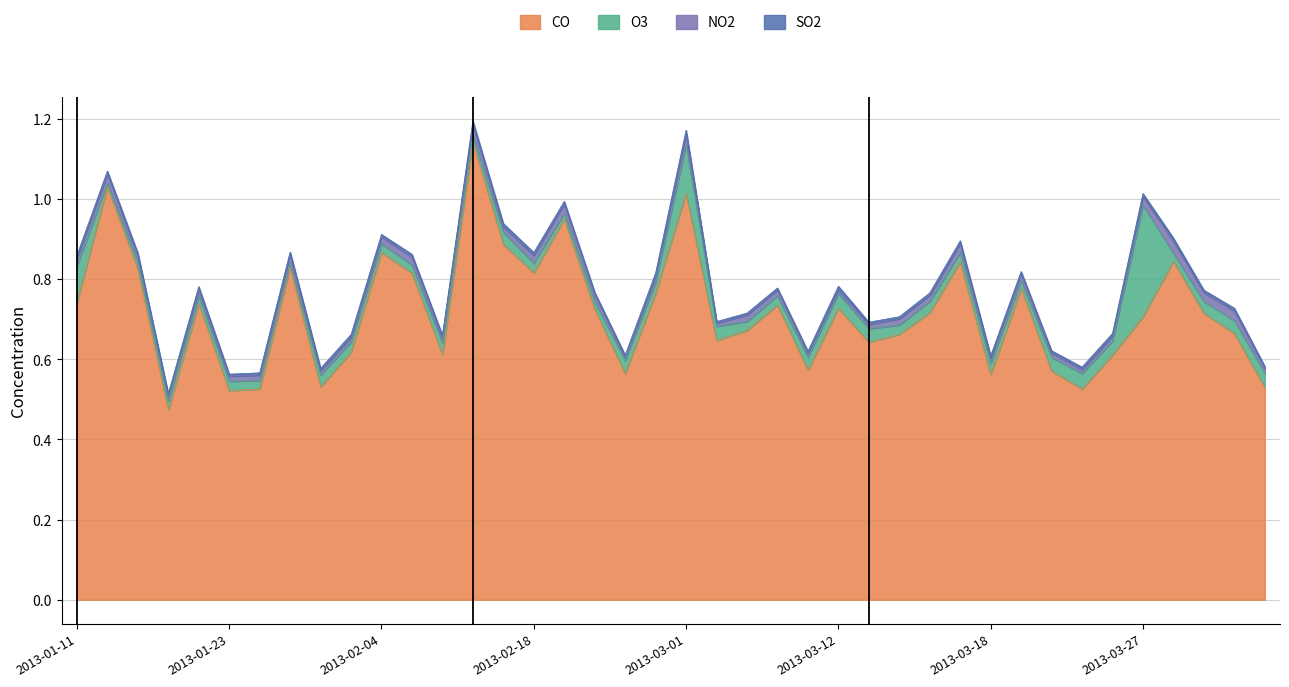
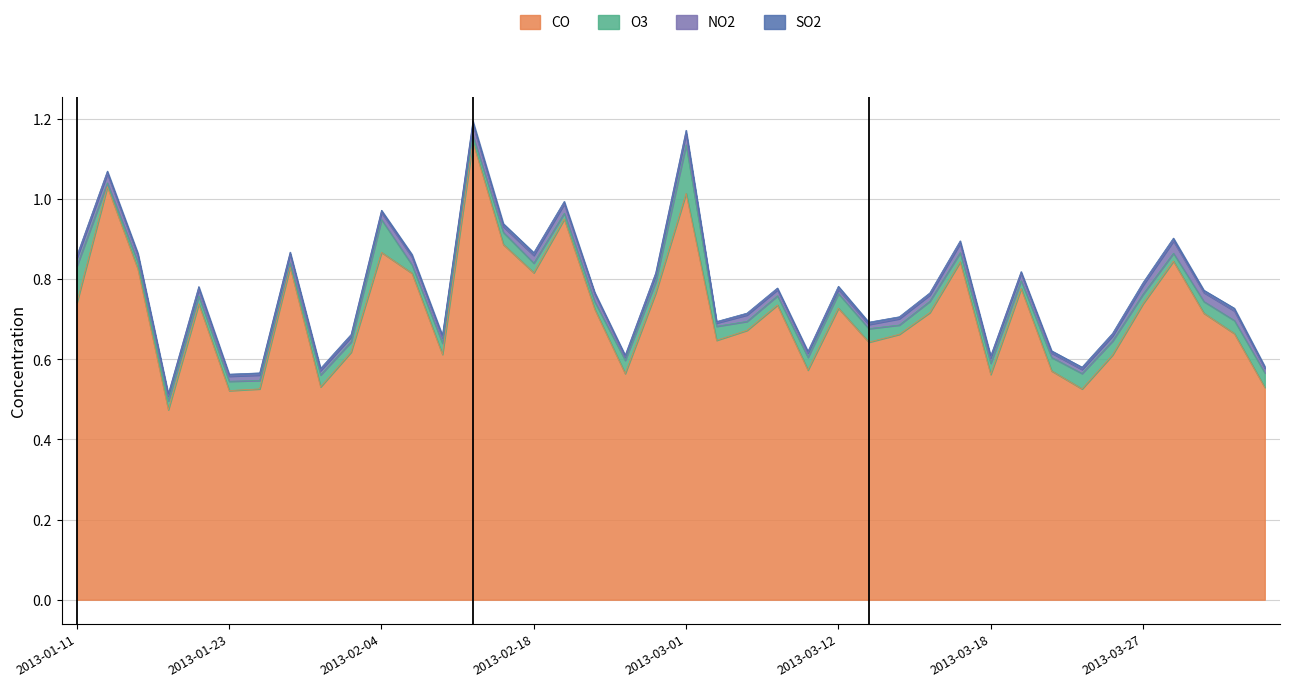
O3, 2013-02-04: 0.02 -> 0.08
CO, 2013-03-27: 0.71 -> 0.74
O3, 2013-03-27: 0.28 -> 0.02
